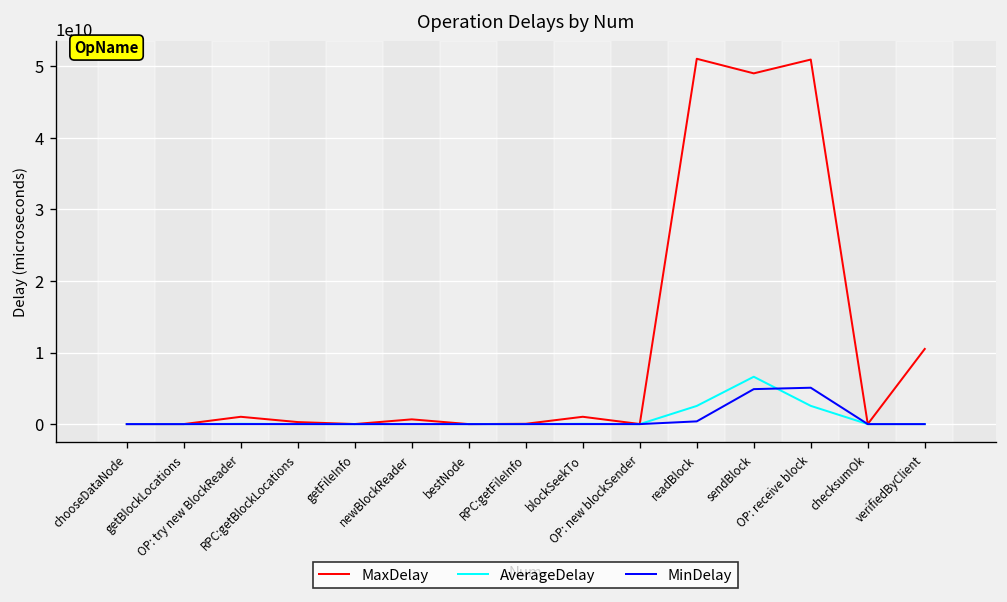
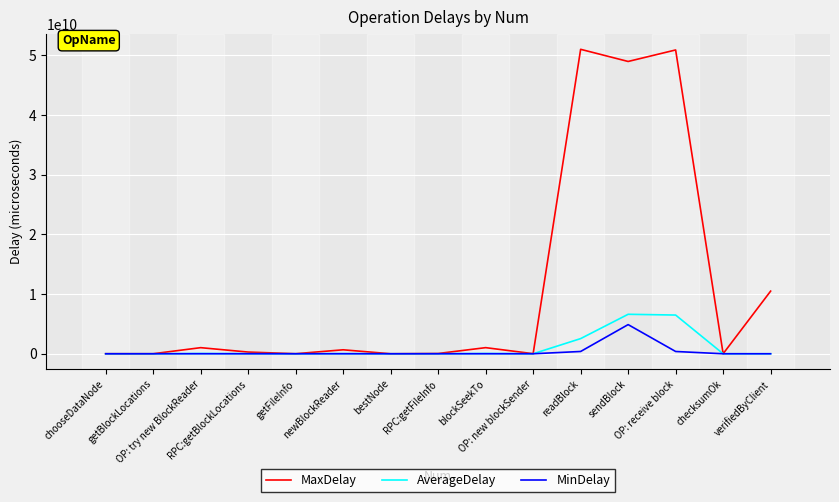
AverageDelay, OP: receive block: 3000000000 -> 6000000000
MinDelay, OP: receive block: 5000000000 -> 0
